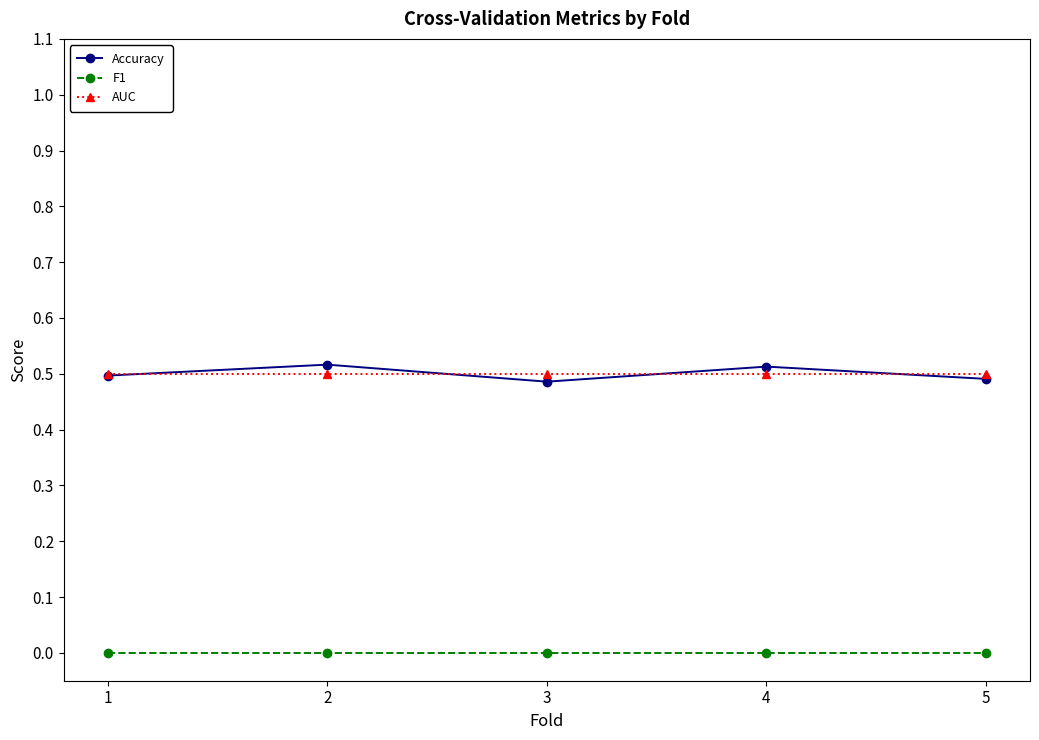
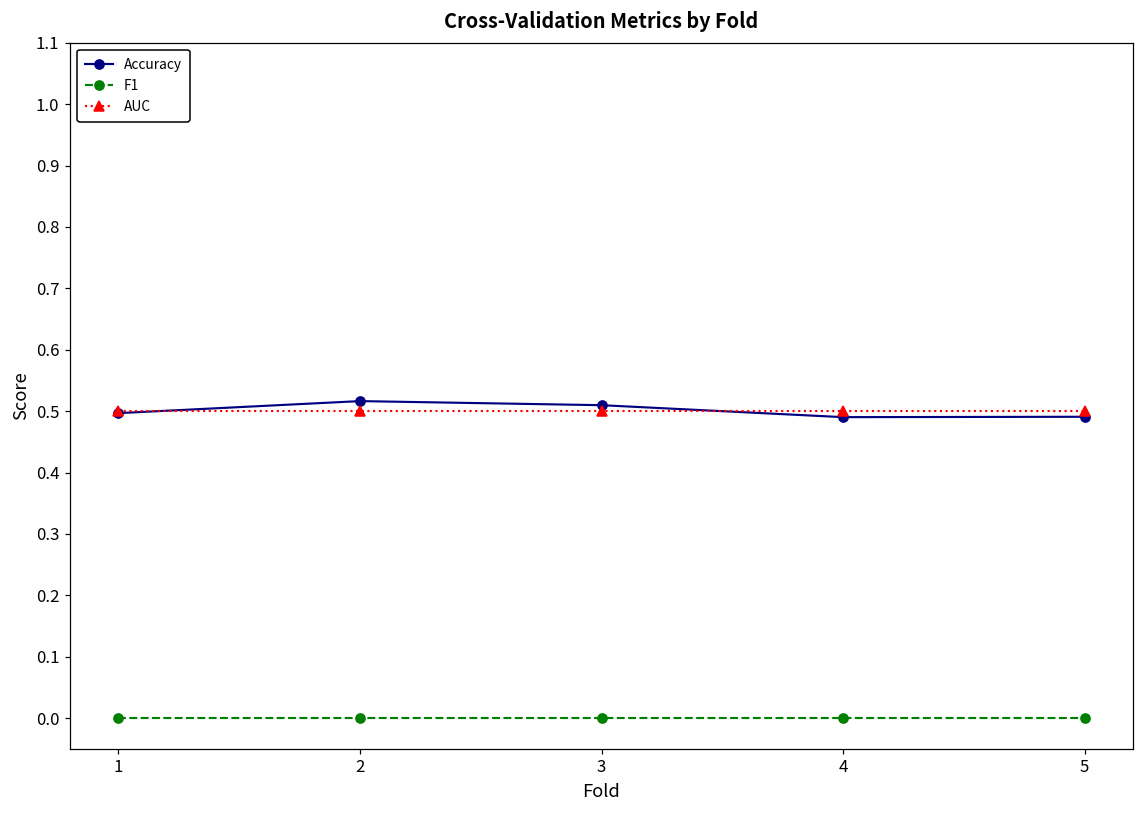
Accuracy, 3: 0.49 -> 0.51
Accuracy, 4: 0.51 -> 0.49
